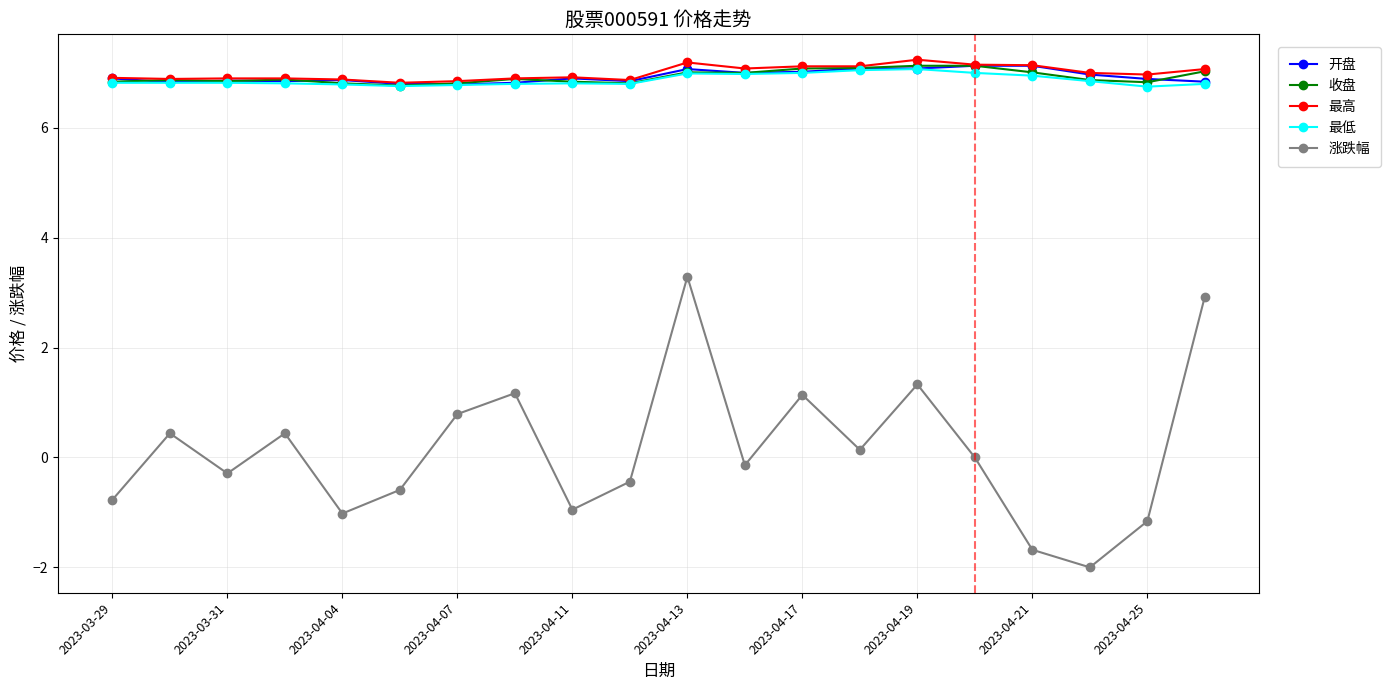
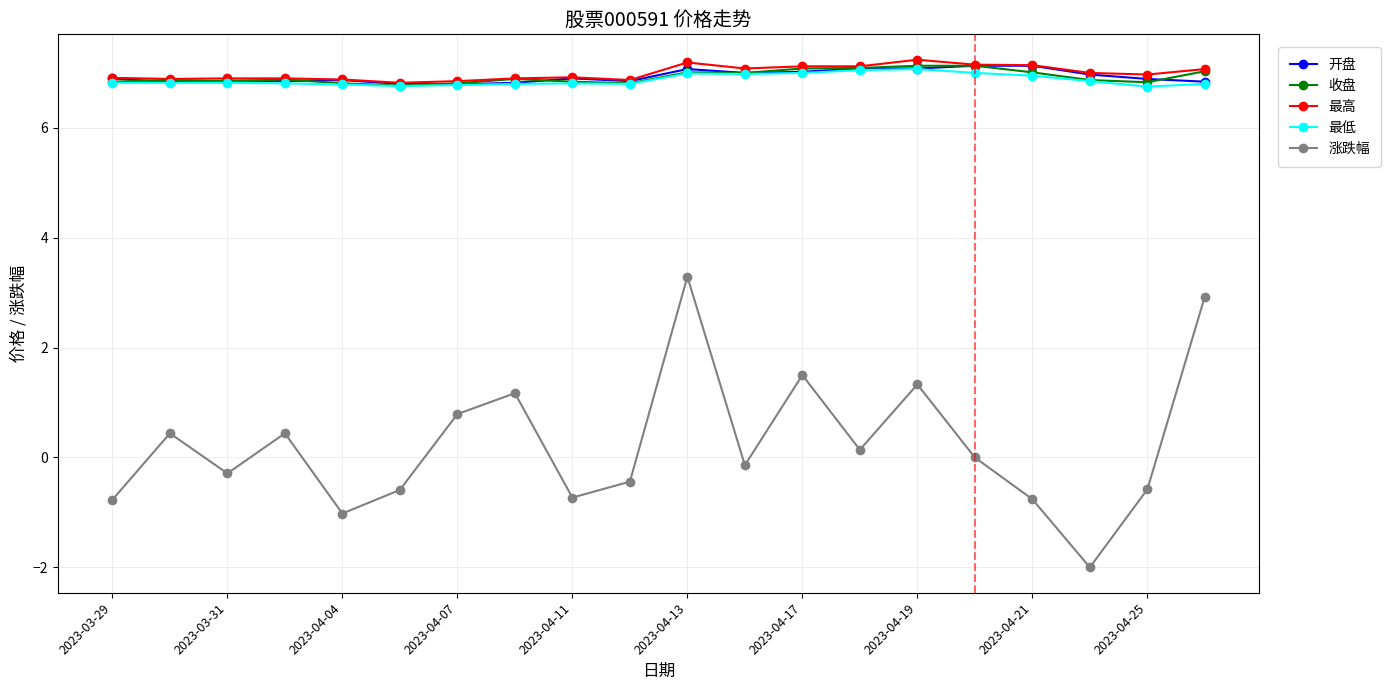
涨跌幅, 2023-04-11: -1.0 -> -0.7
涨跌幅, 2023-04-17: 1.1 -> 1.5
涨跌幅, 2023-04-21: -1.7 -> -0.8
涨跌幅, 2023-04-25: -1.2 -> -0.6
